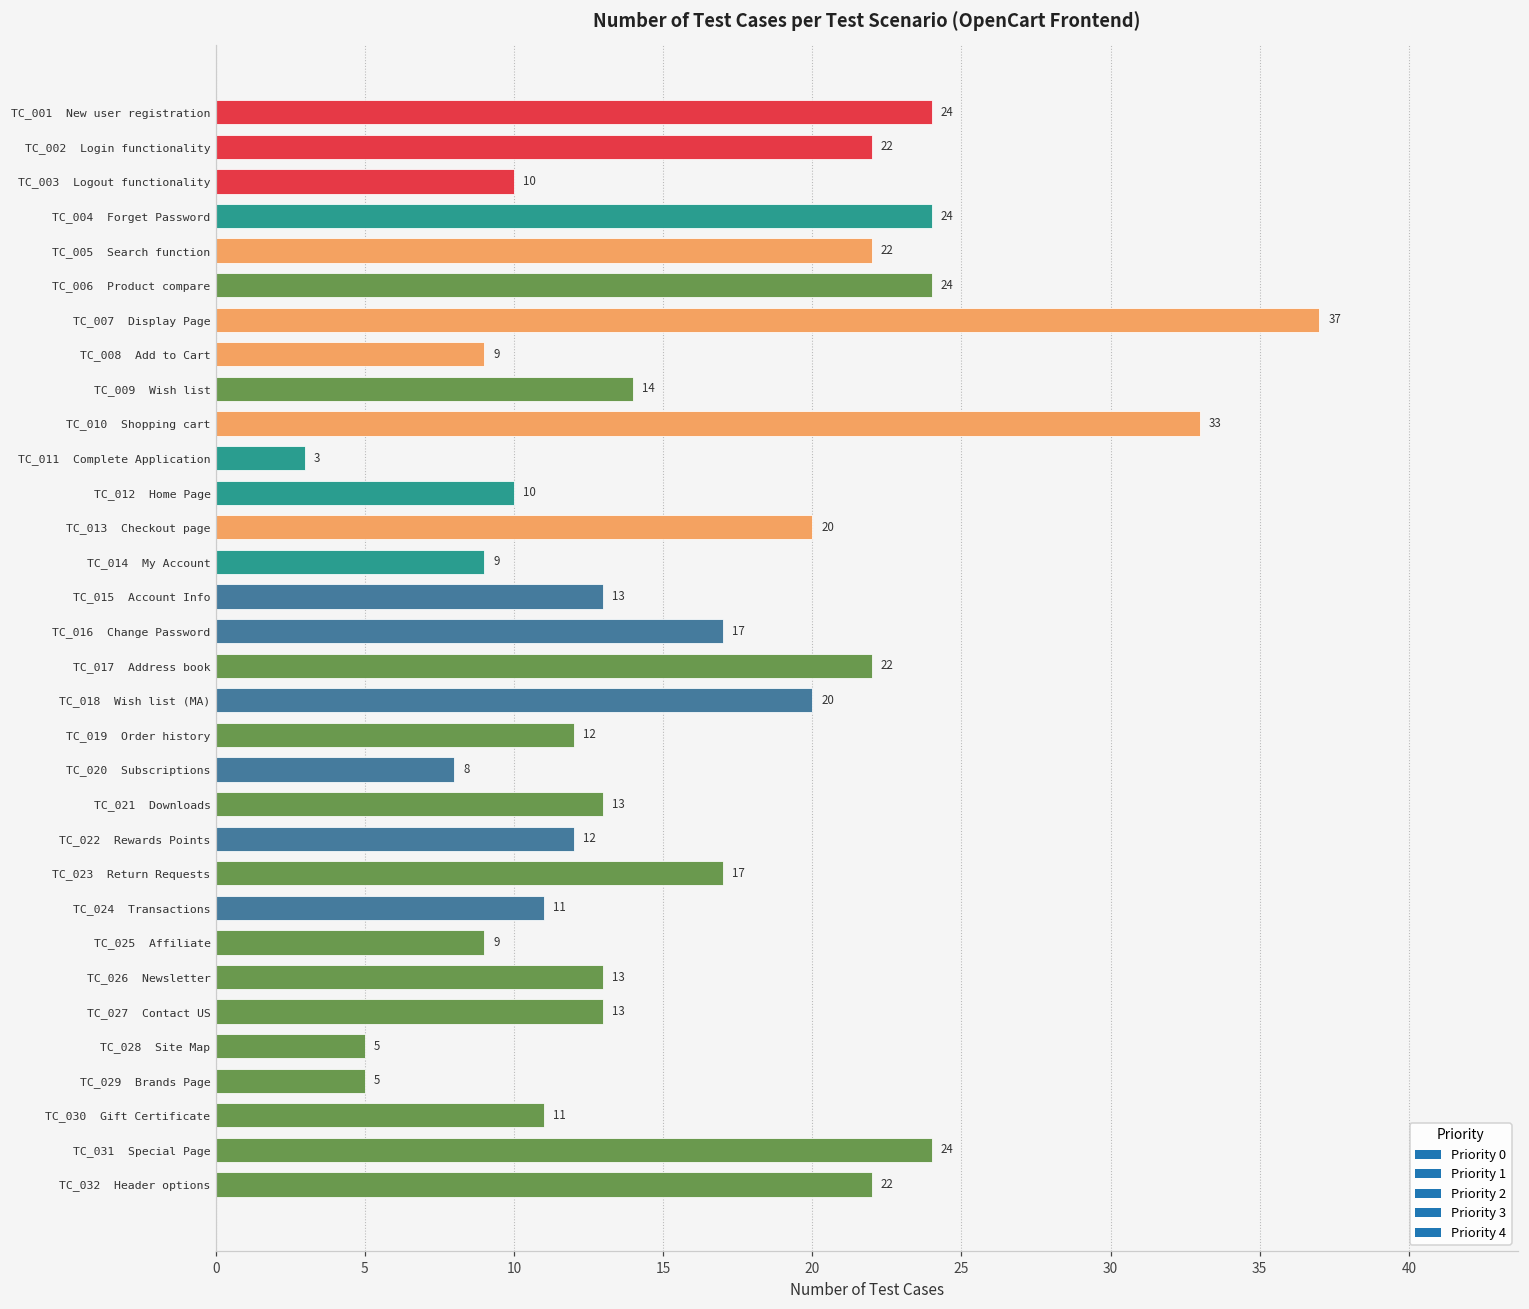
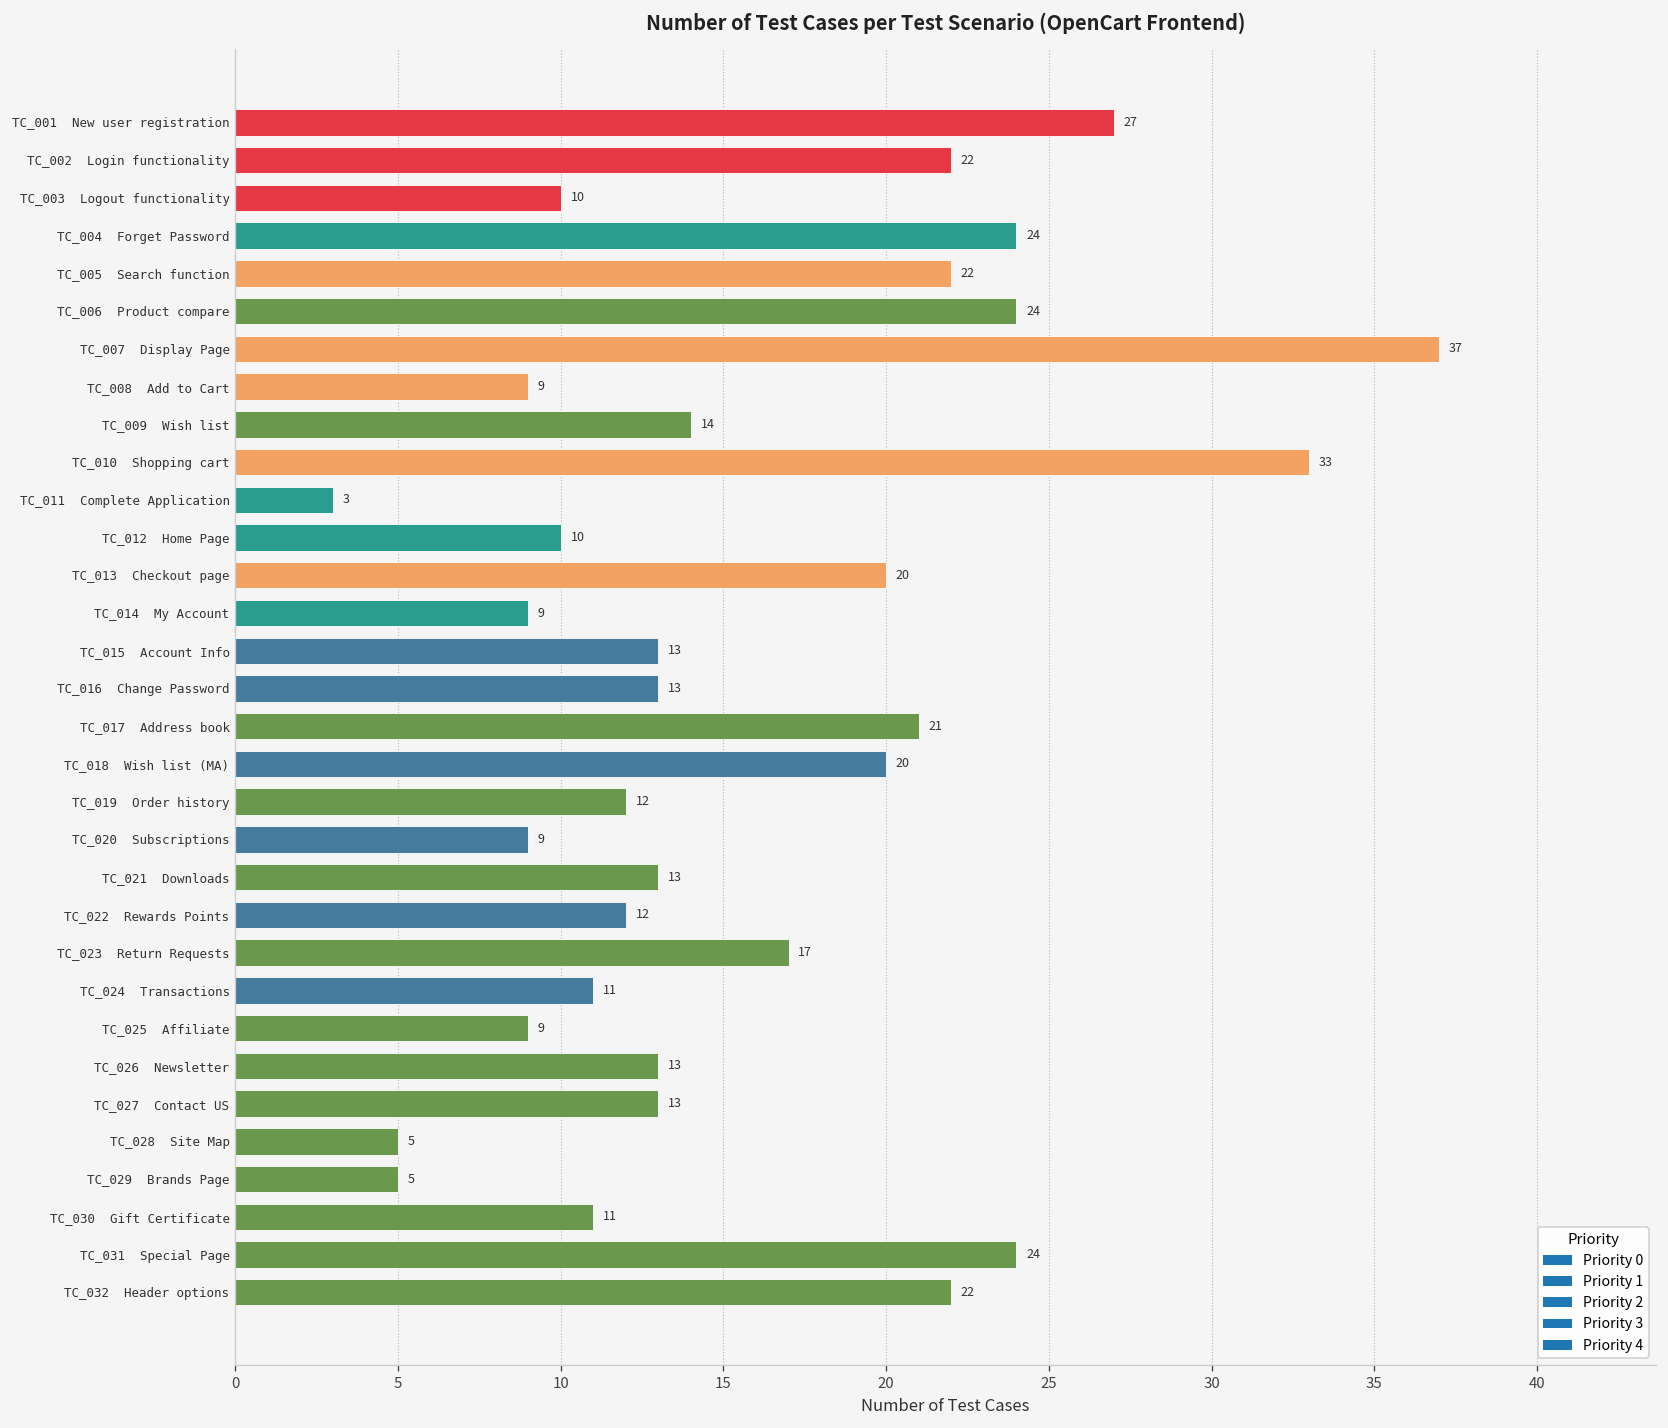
TC_001 New user registration: 24 -> 27
TC_016 Change Password: 17 -> 13
TC_017 Address book: 22 -> 21
TC_020 Subscriptions: 8 -> 9
